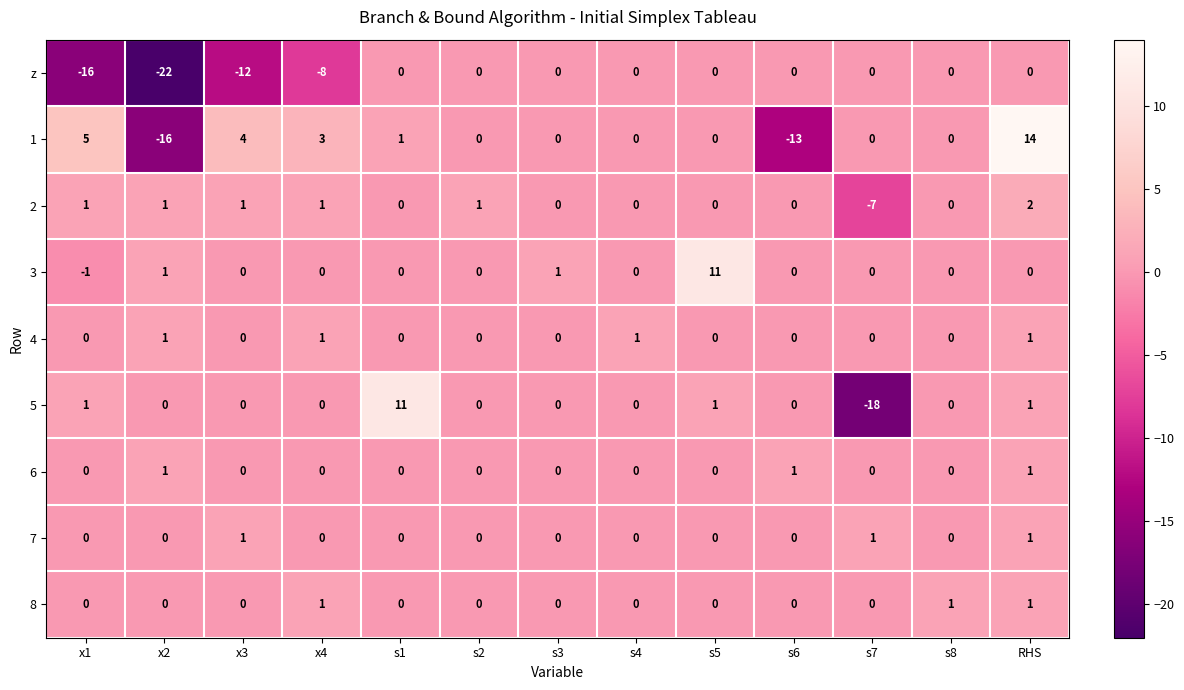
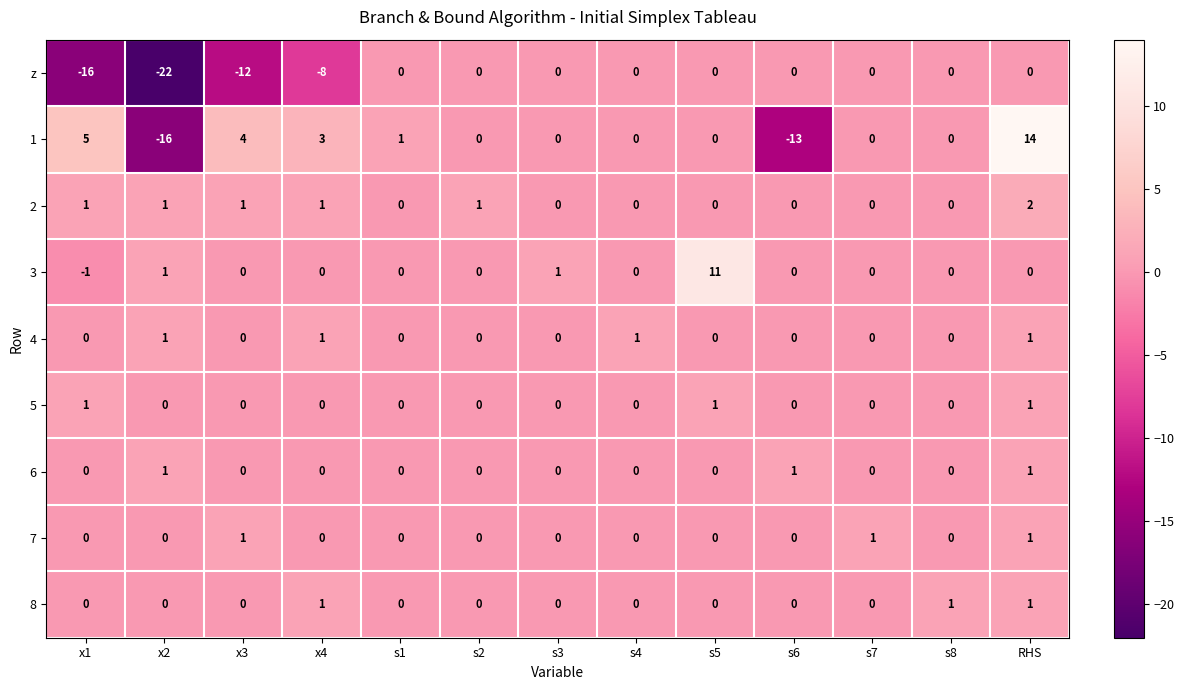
2, s7: -7 -> 0
5, s1: 11 -> 0
5, s7: -18 -> 0
